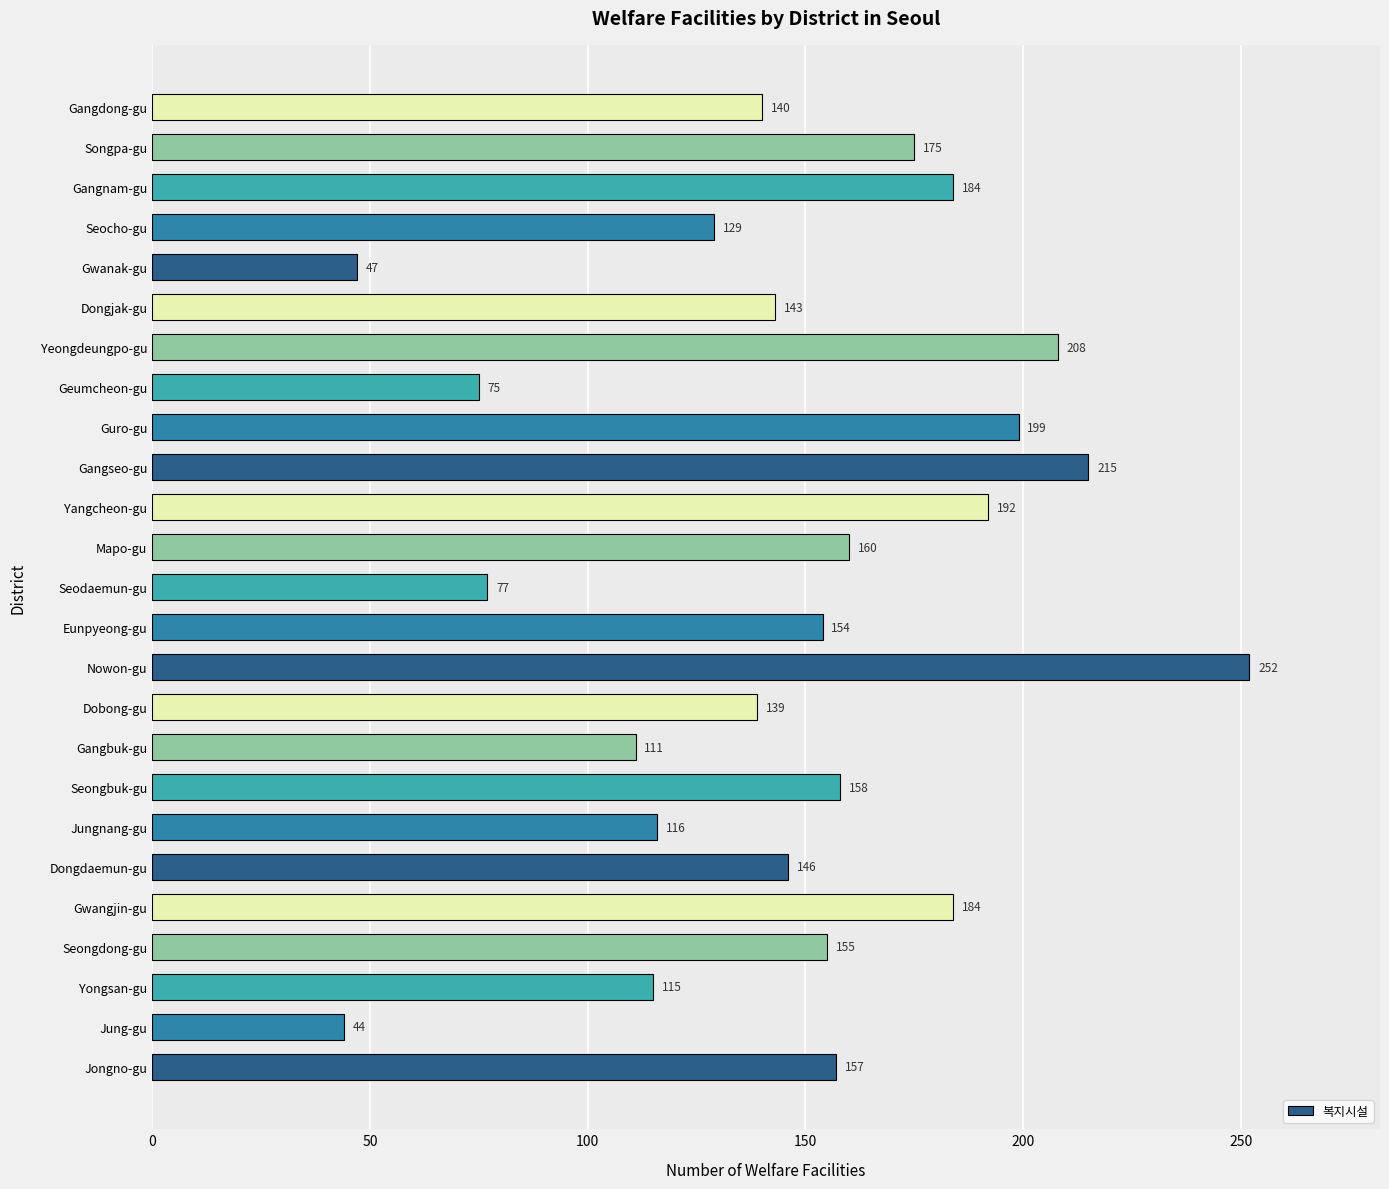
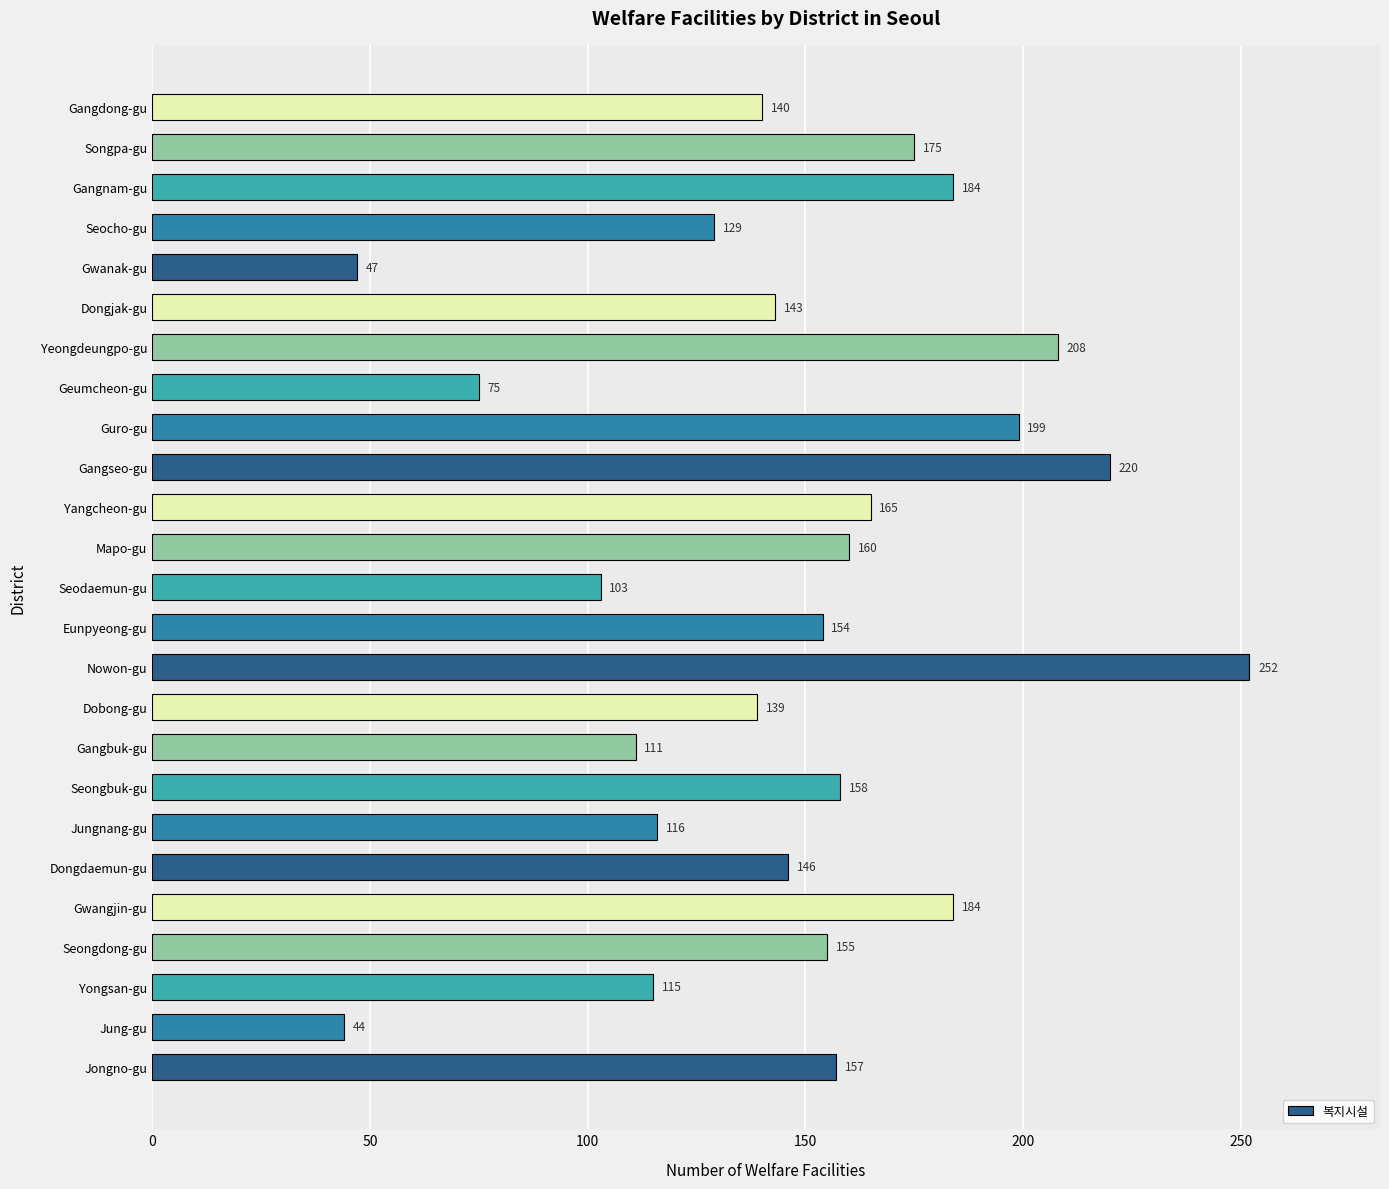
Gangseo-gu: 215 -> 220
Yangcheon-gu: 192 -> 165
Seodaemun-gu: 77 -> 103
